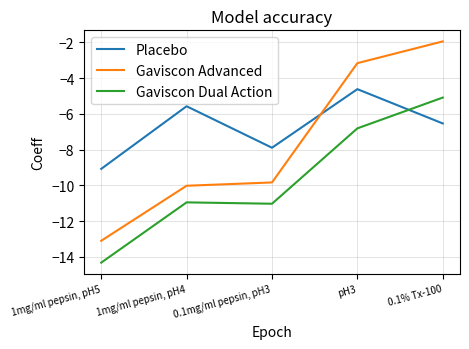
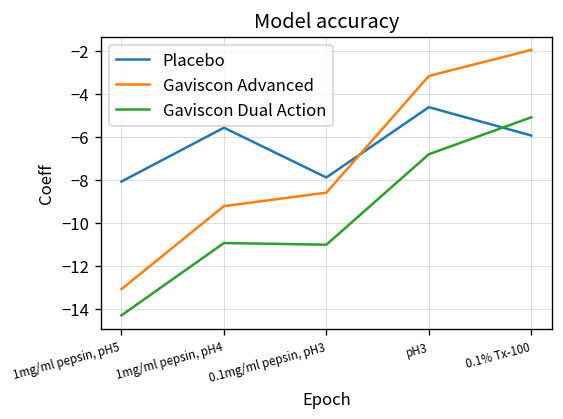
Placebo, 1mg/ml pepsin, pH5: -9.1 -> -8.1
Gaviscon Advanced, 1mg/ml pepsin, pH4: -10.0 -> -9.2
Gaviscon Advanced, 0.1mg/ml pepsin, pH3: -9.8 -> -8.6
Placebo, 0.1% Tx-100: -6.5 -> -5.9
